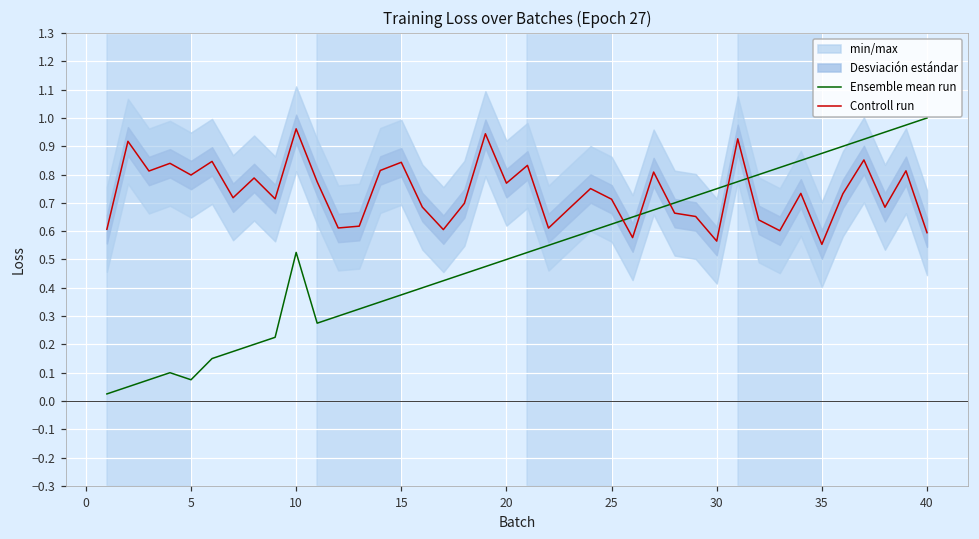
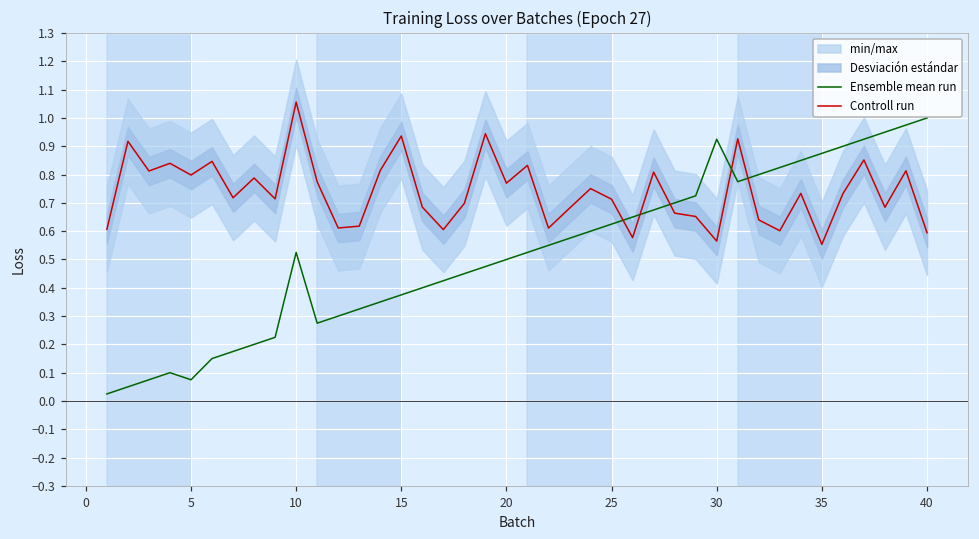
Controll run, 10: 0.96 -> 1.06
Controll run, 15: 0.84 -> 0.94
Ensemble mean run, 30: 0.75 -> 0.93
